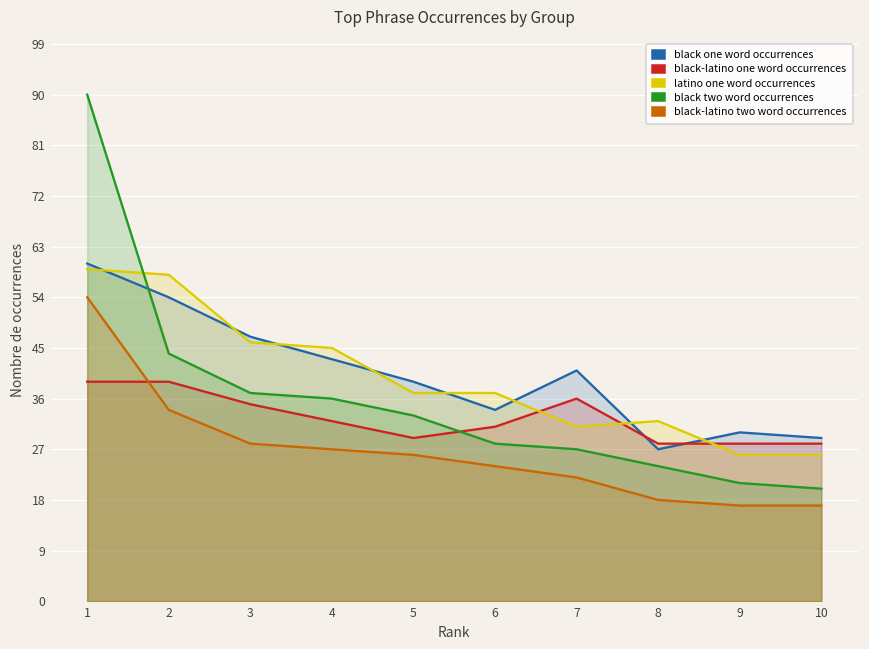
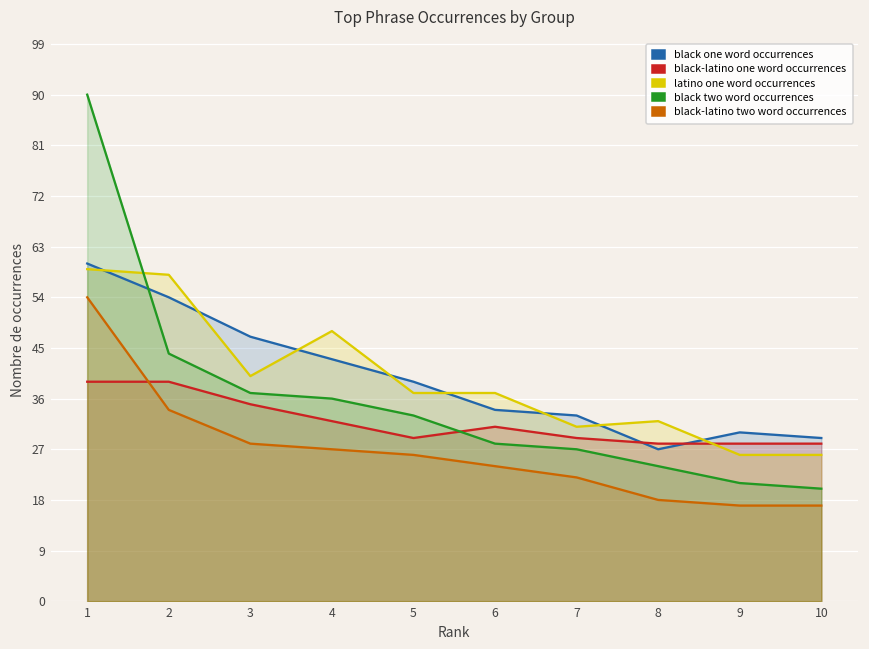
latino one word occurrences, 3: 46 -> 40
latino one word occurrences, 4: 45 -> 48
black one word occurrences, 7: 41 -> 33
black-latino one word occurrences, 7: 36 -> 29
